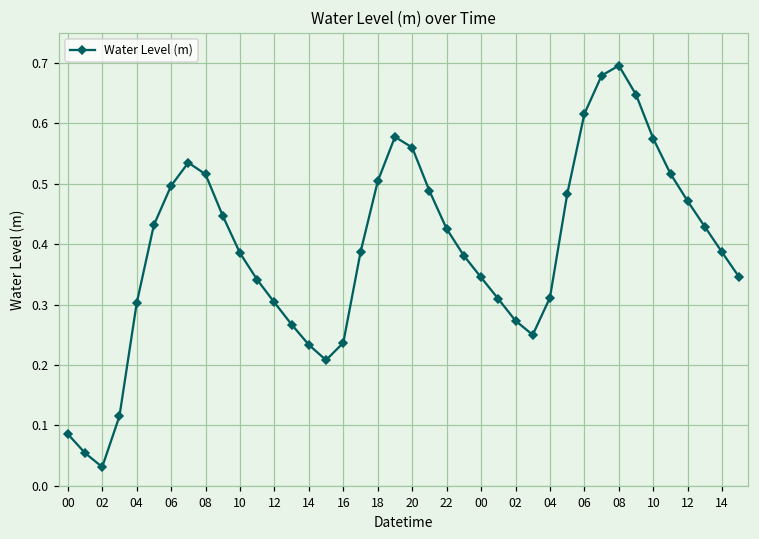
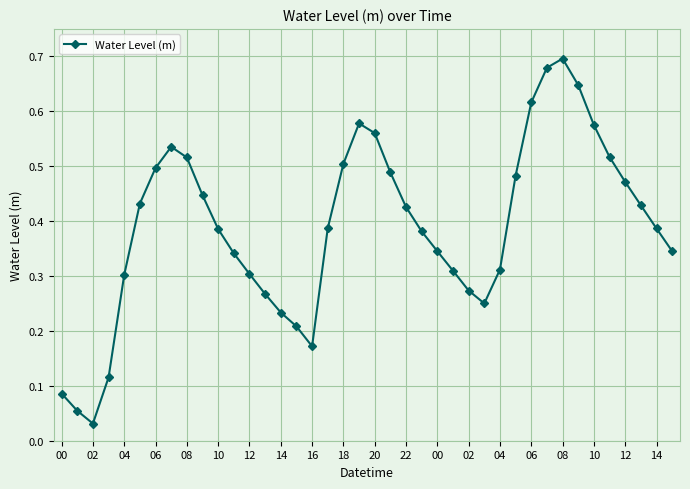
16: 0.24 -> 0.17
